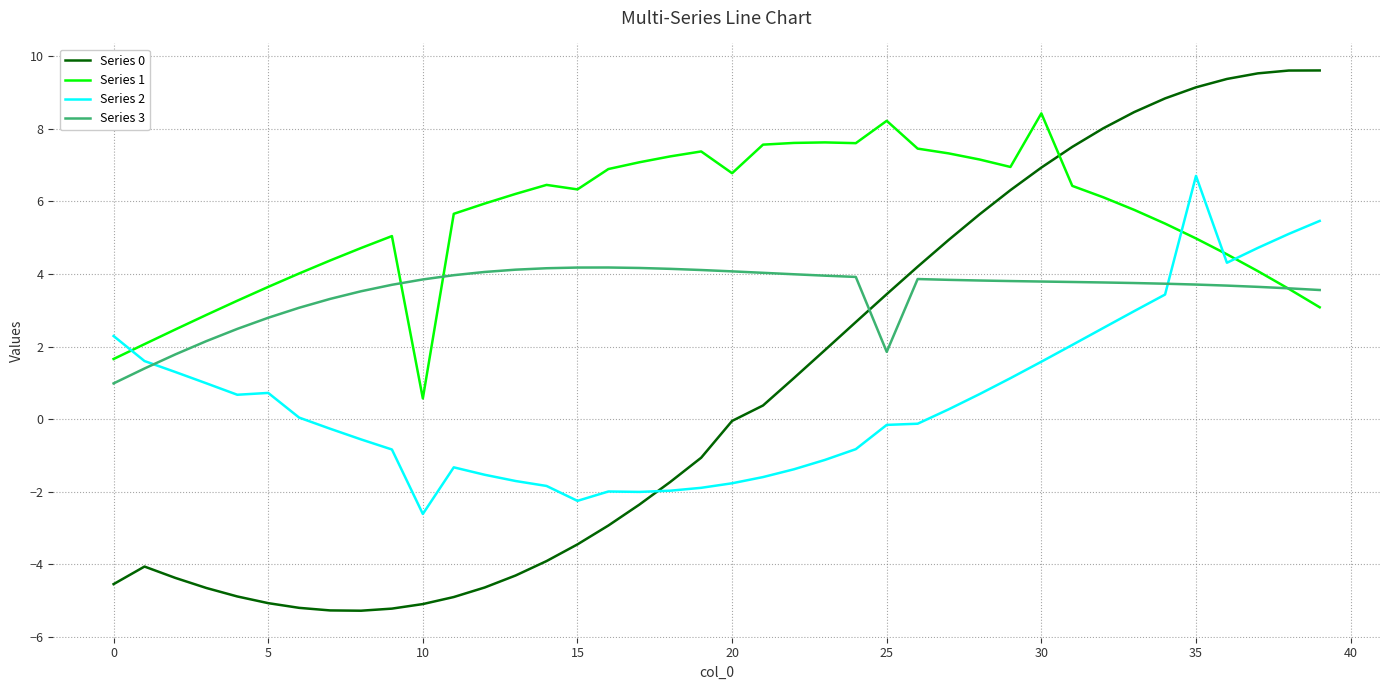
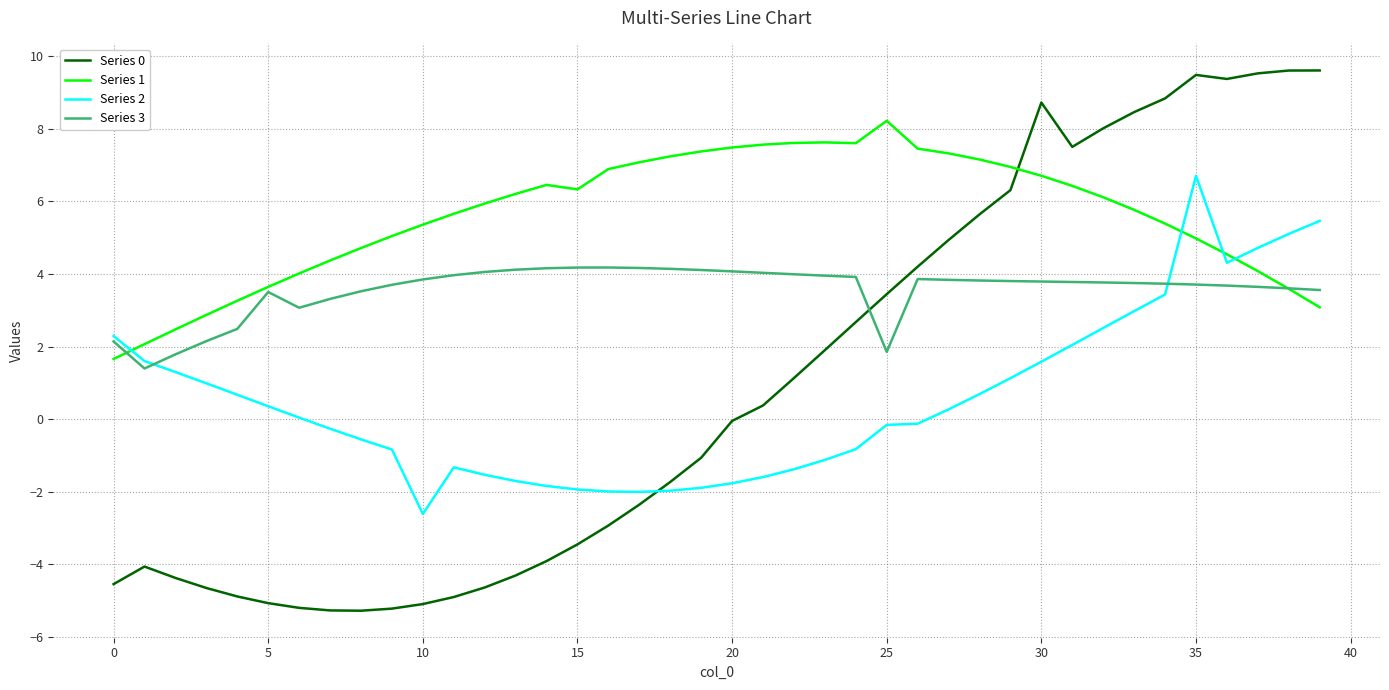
Series 3, 0: 1.0 -> 2.1
Series 2, 5: 0.7 -> 0.4
Series 3, 5: 2.8 -> 3.5
Series 1, 10: 0.6 -> 5.4
Series 2, 15: -2.2 -> -1.9
Series 1, 20: 6.8 -> 7.5
Series 0, 30: 6.9 -> 8.7
Series 1, 30: 8.4 -> 6.7
Series 0, 35: 9.1 -> 9.5
